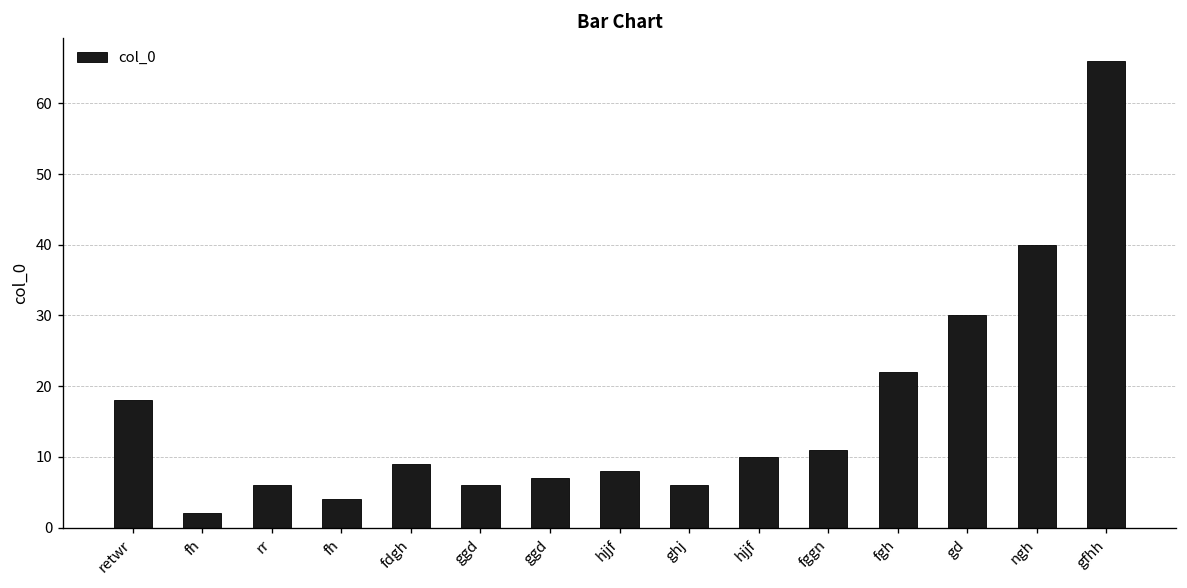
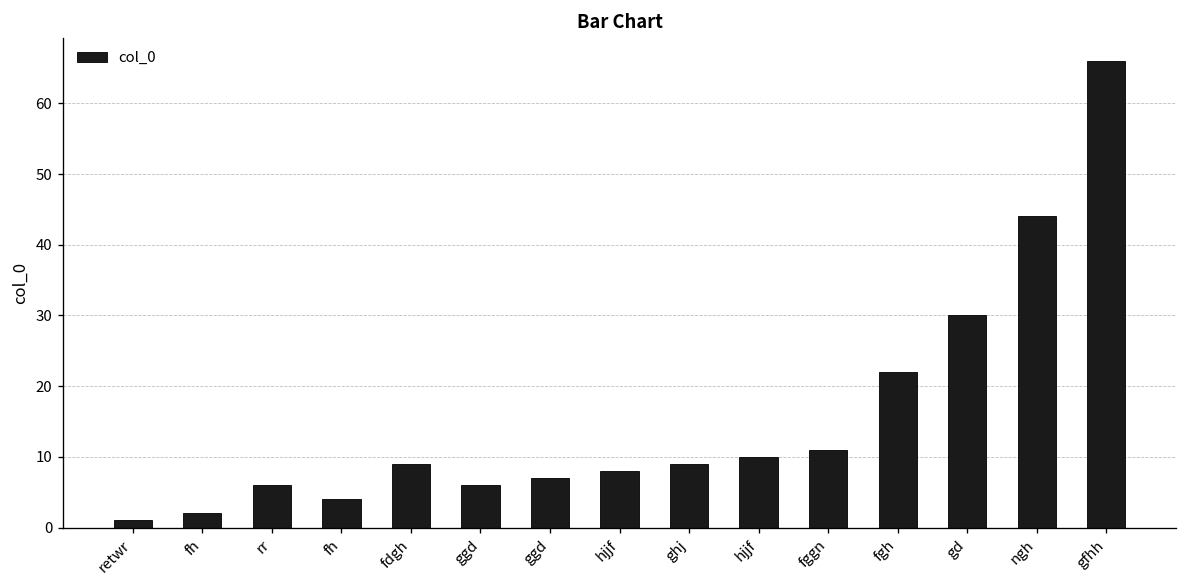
retwr: 18 -> 1
ghj: 6 -> 9
ngh: 40 -> 44
